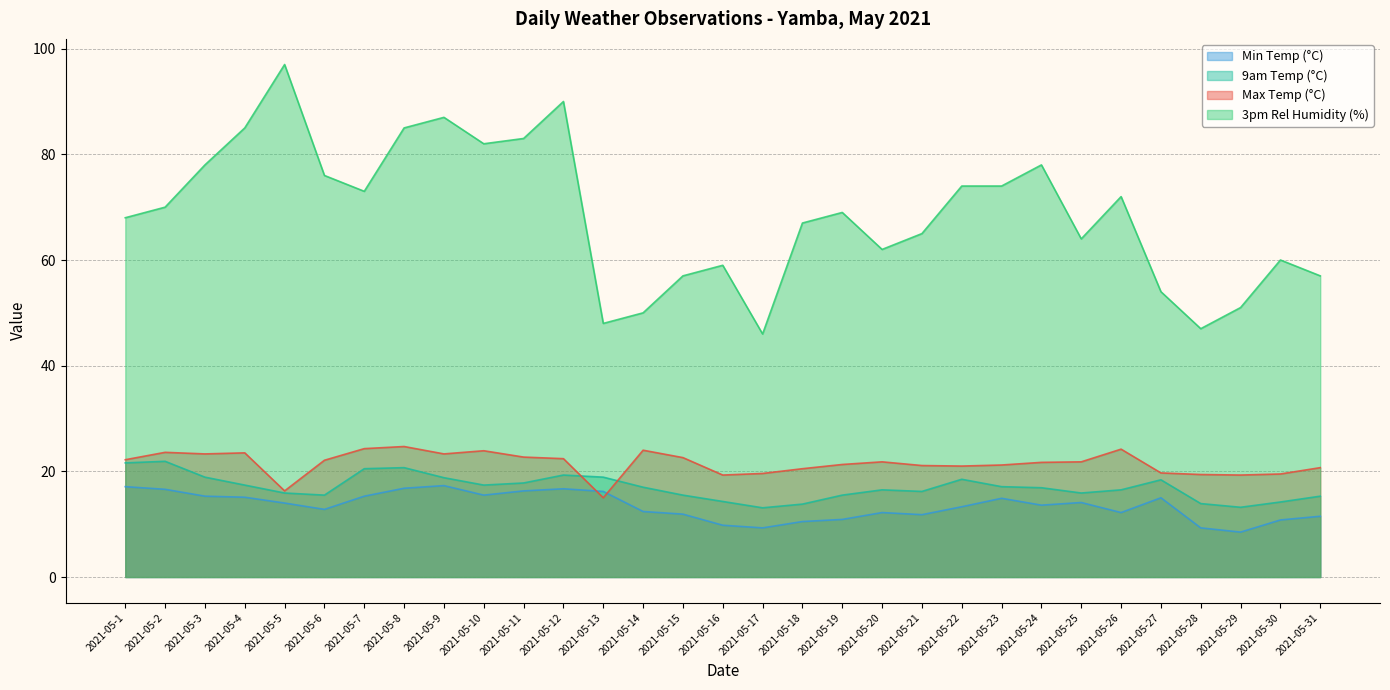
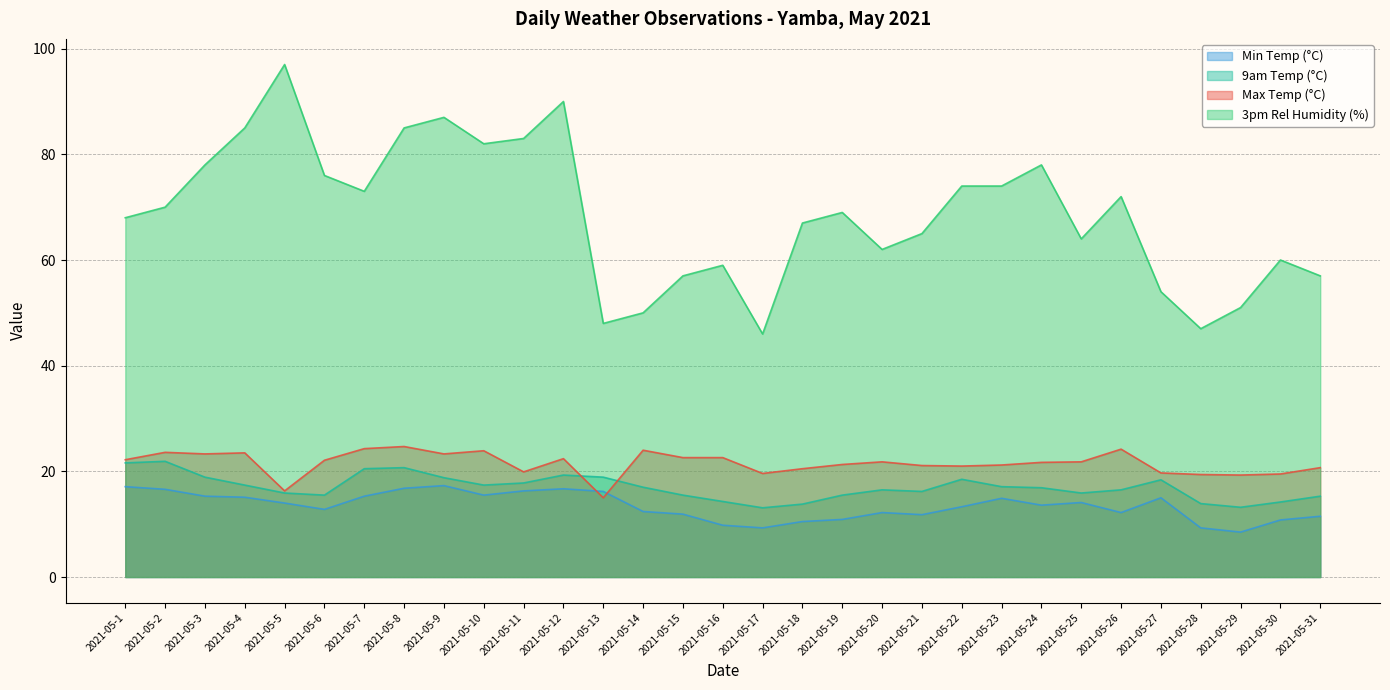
Max Temp (°C), 2021-05-11: 23 -> 20
Max Temp (°C), 2021-05-16: 19 -> 23
